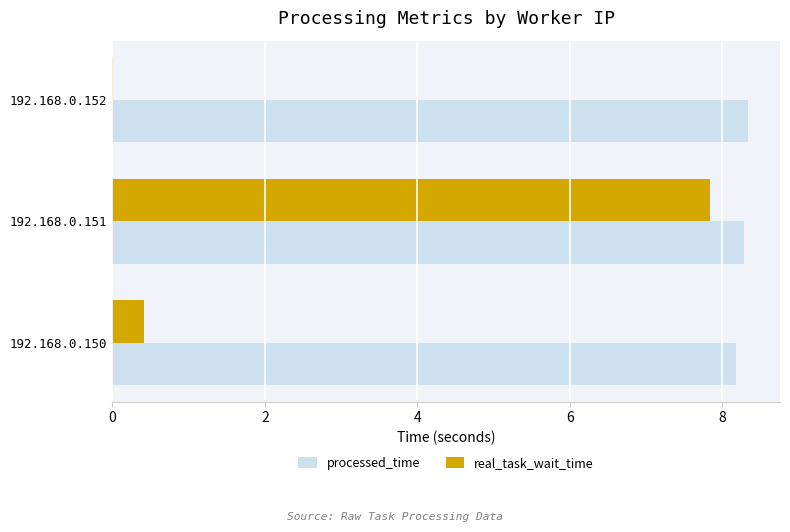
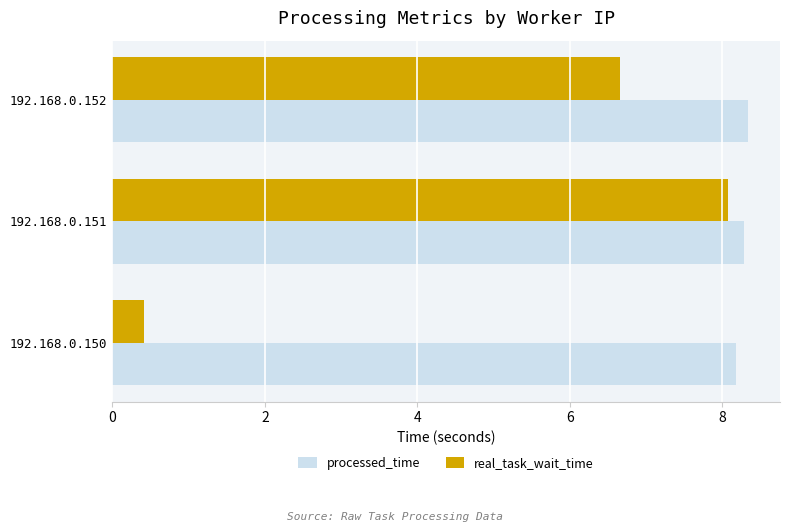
real_task_wait_time, 192.168.0.152: 0.0 -> 6.7
real_task_wait_time, 192.168.0.151: 7.8 -> 8.1
